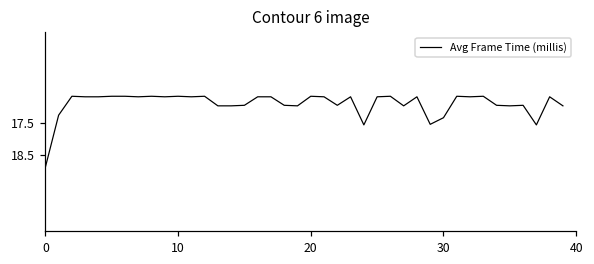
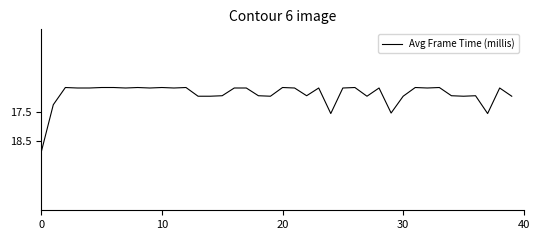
30: 17.3 -> 17.0
